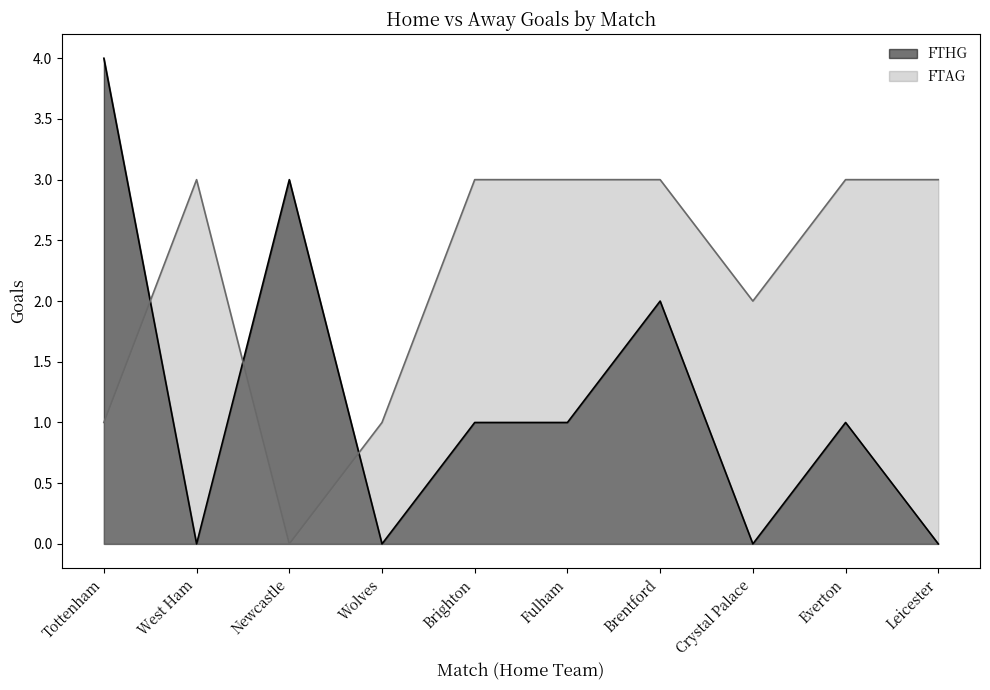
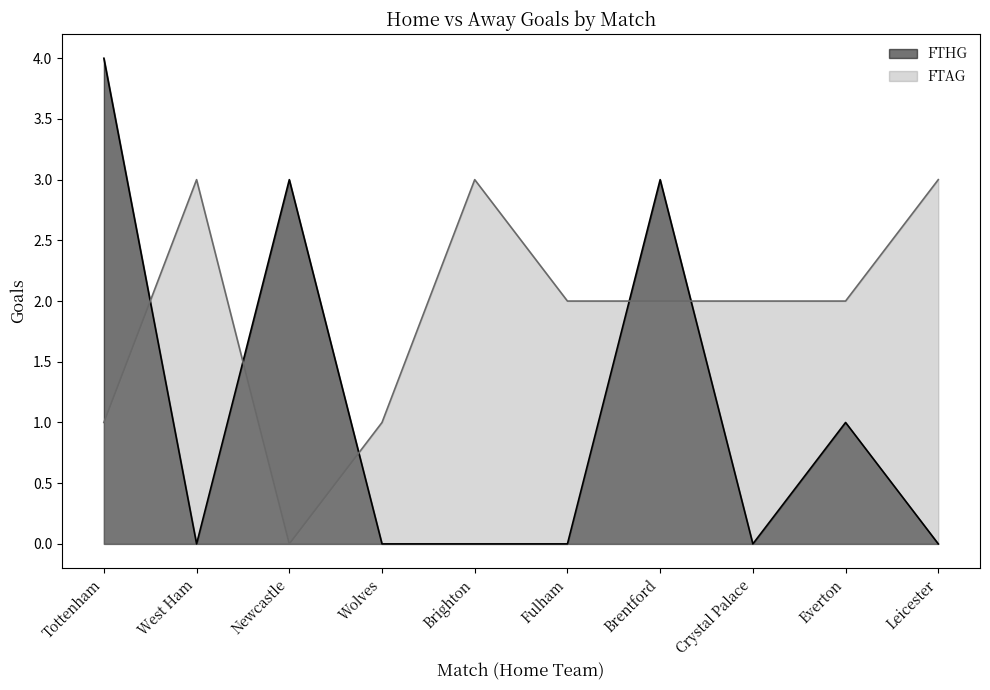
FTHG, Brighton: 1 -> 0
FTHG, Fulham: 1 -> 0
FTAG, Fulham: 3 -> 2
FTHG, Brentford: 2 -> 3
FTAG, Brentford: 3 -> 2
FTAG, Everton: 3 -> 2
